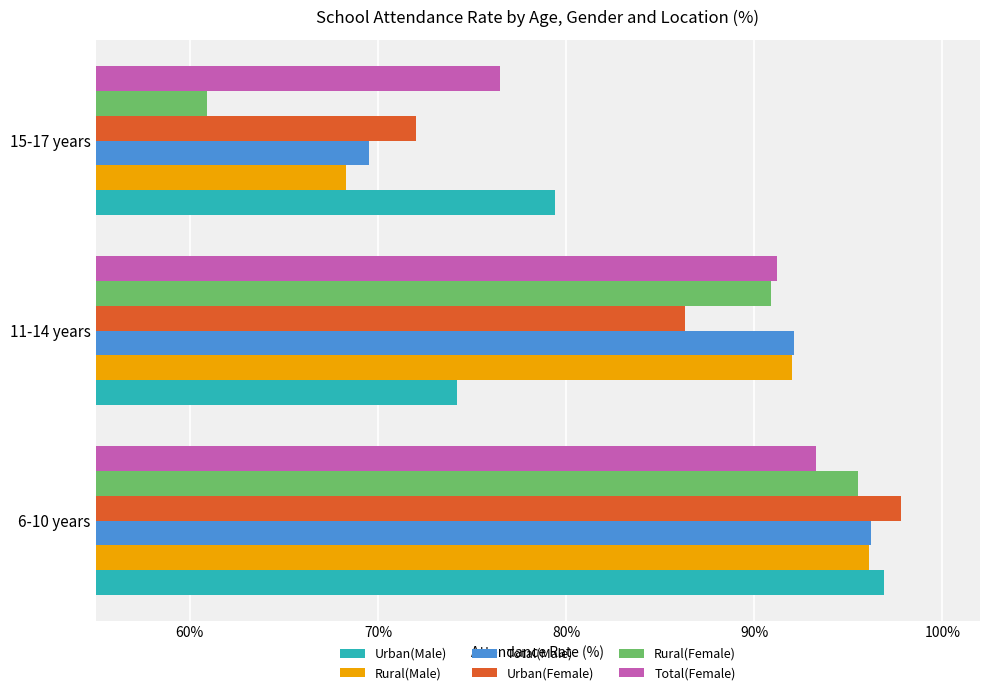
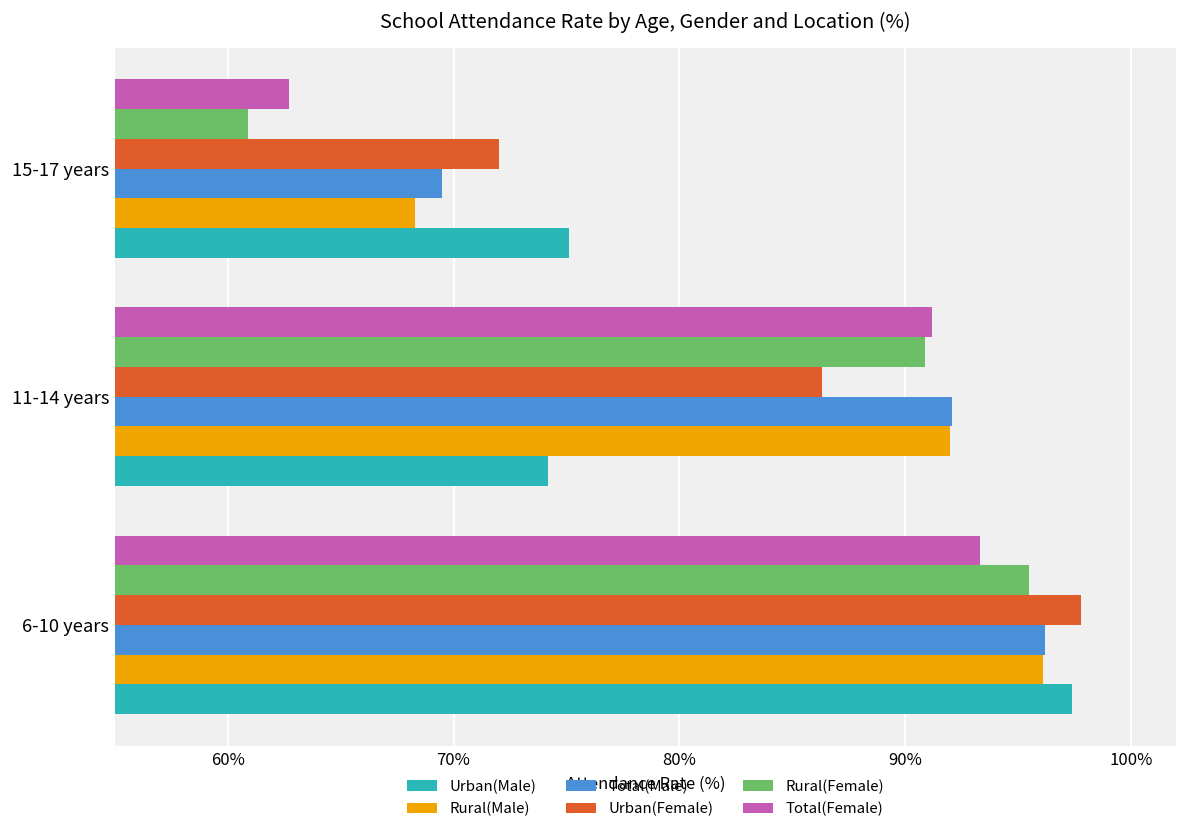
Total(Female), 15-17 years: 76.5% -> 62.7%
Urban(Male), 15-17 years: 79.4% -> 75.1%
Urban(Male), 6-10 years: 96.9% -> 97.4%
